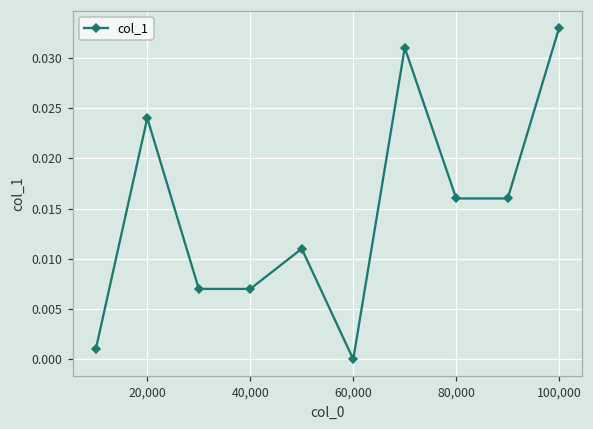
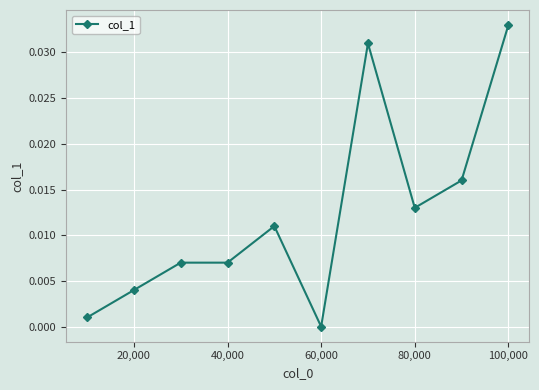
20,000: 0.024 -> 0.004
80,000: 0.016 -> 0.013
